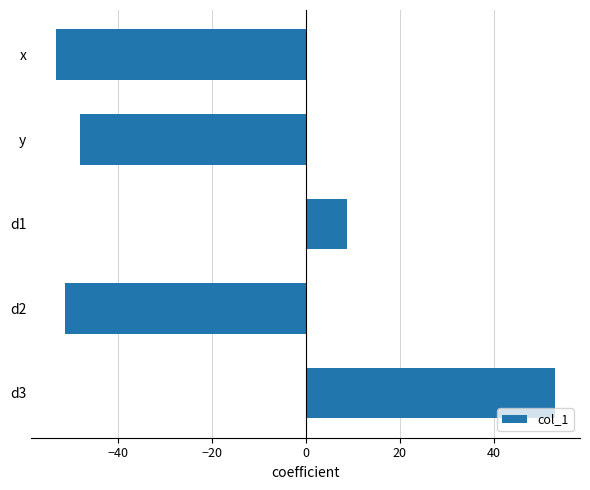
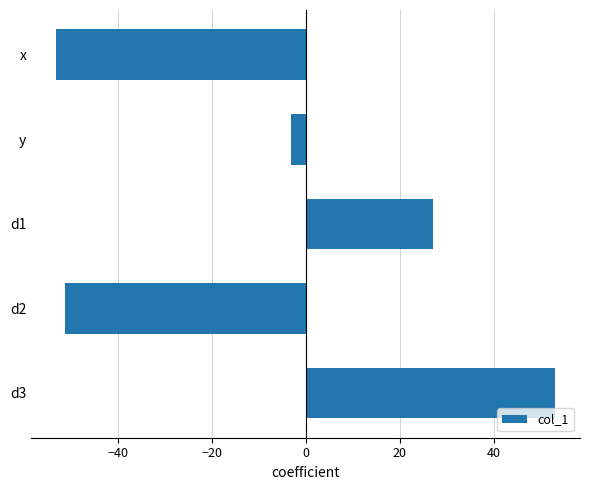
y: -48 -> -3
d1: 9 -> 27
